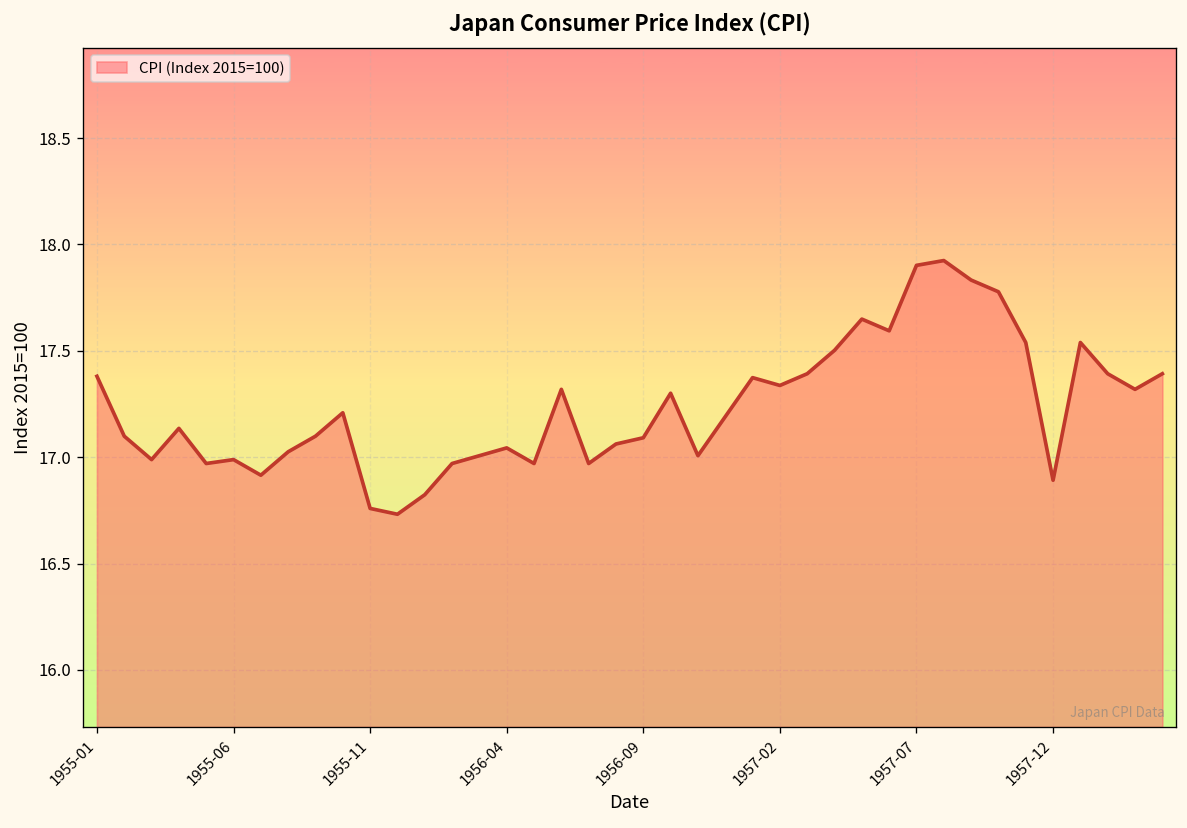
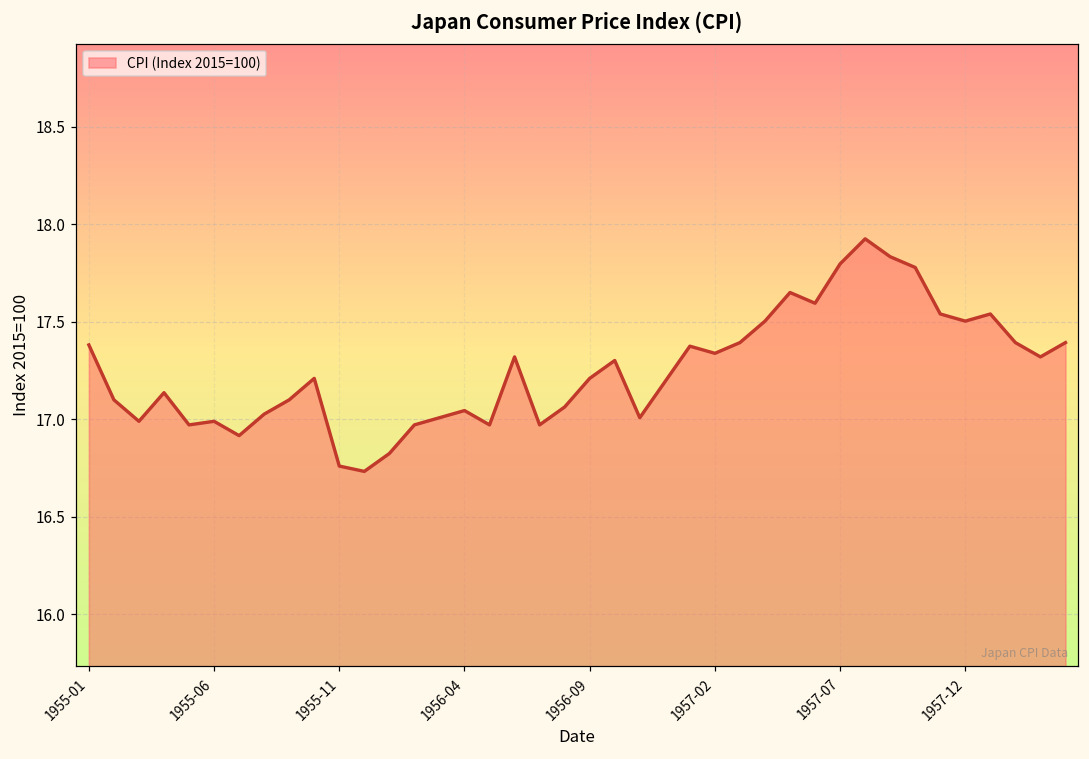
1956-09: 17.09 -> 17.21
1957-07: 17.90 -> 17.80
1957-12: 16.89 -> 17.50
